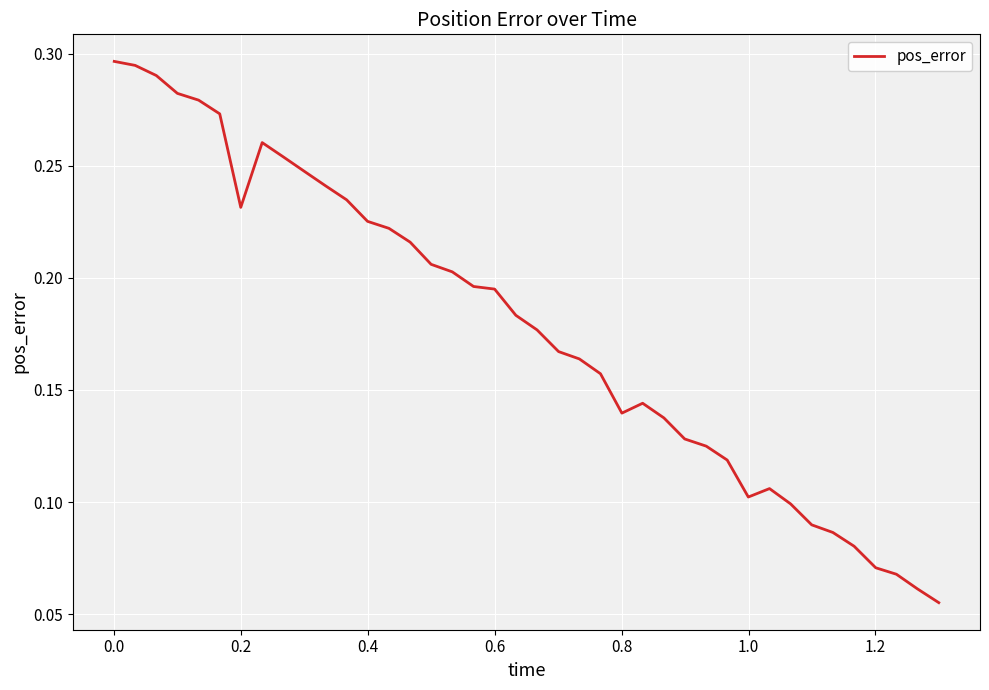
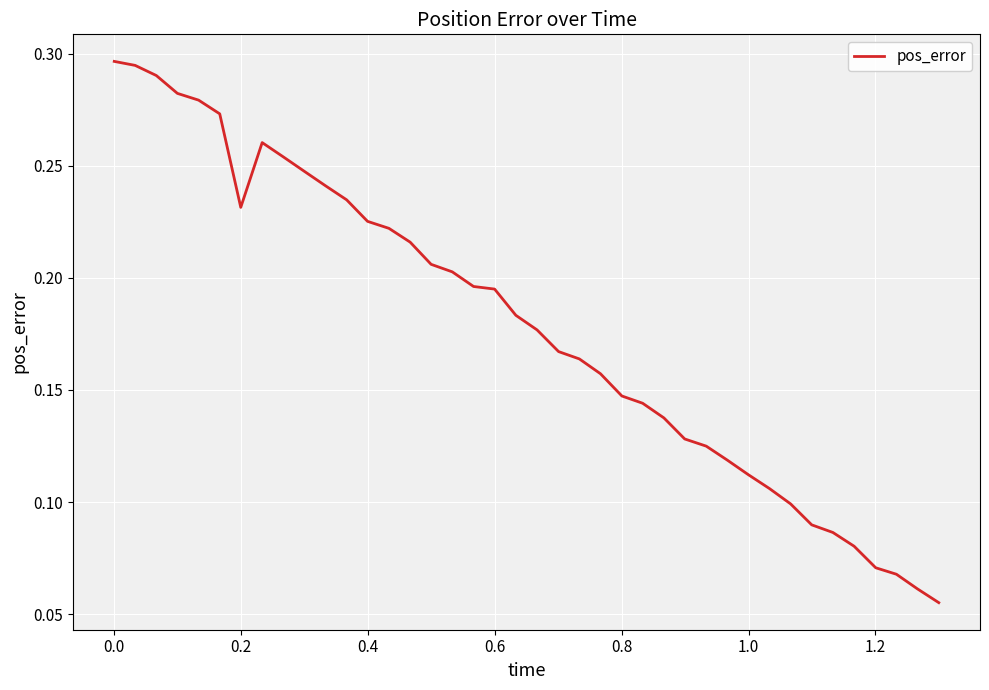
0.8: 0.140 -> 0.147
1.0: 0.102 -> 0.112
